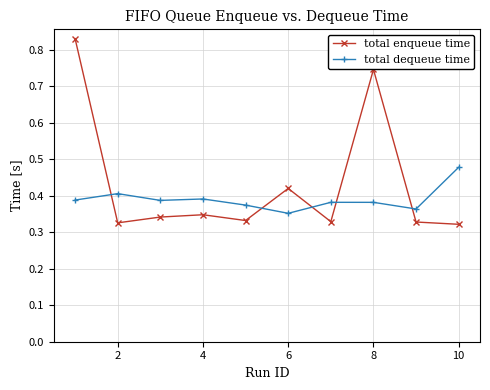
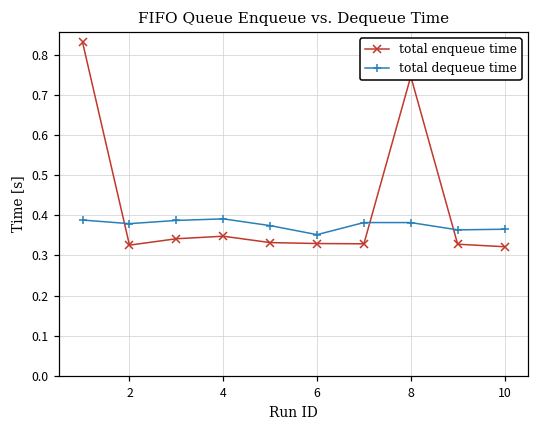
total dequeue time, 2: 0.41 -> 0.38
total enqueue time, 6: 0.42 -> 0.33
total dequeue time, 10: 0.48 -> 0.37
